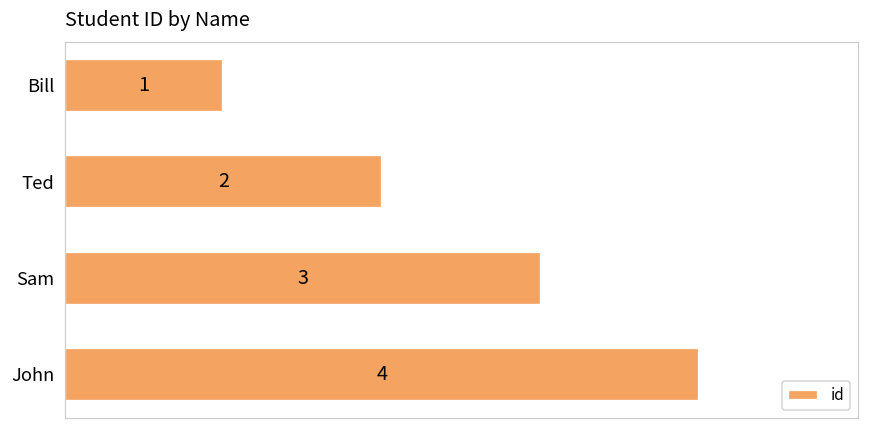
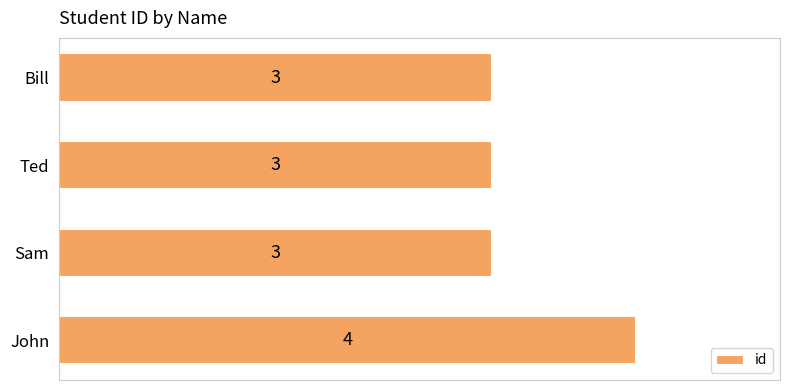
Bill: 1 -> 3
Ted: 2 -> 3
